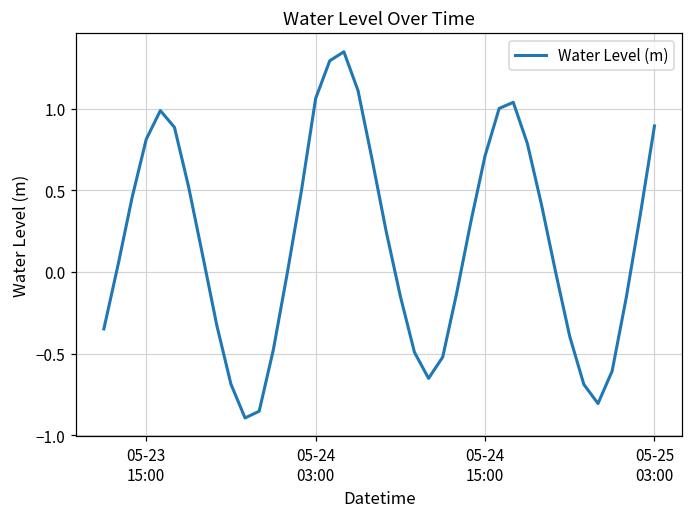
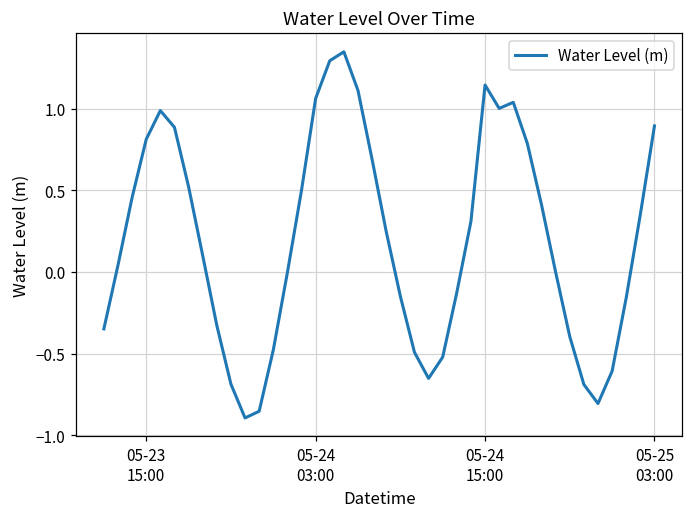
05-24 15:00: 0.71 -> 1.15
